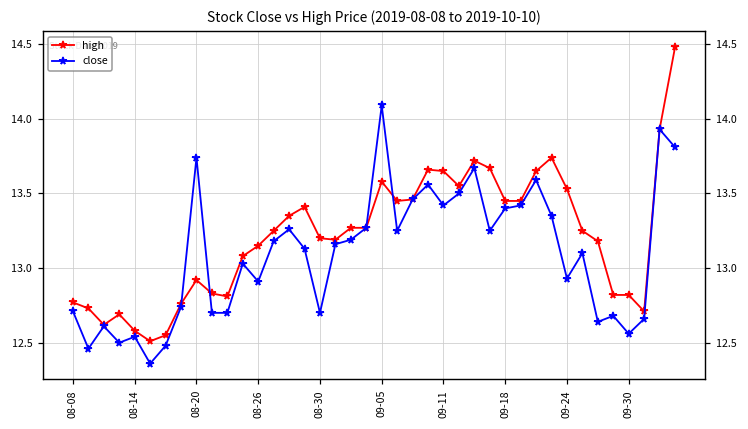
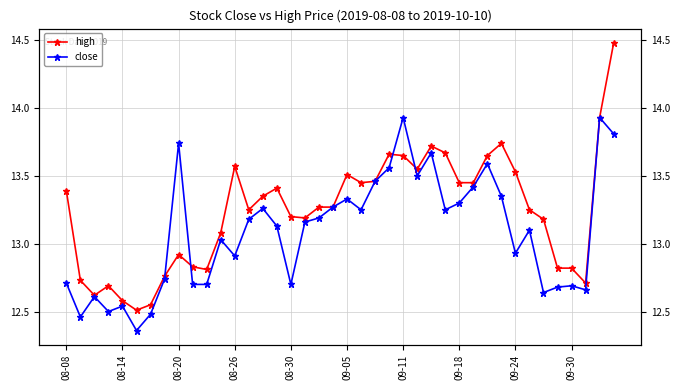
high, 08-08: 12.77 -> 13.39
high, 08-26: 13.15 -> 13.57
high, 09-05: 13.58 -> 13.51
close, 09-05: 14.09 -> 13.33
close, 09-11: 13.42 -> 13.93
close, 09-18: 13.4 -> 13.3
close, 09-30: 12.56 -> 12.69
